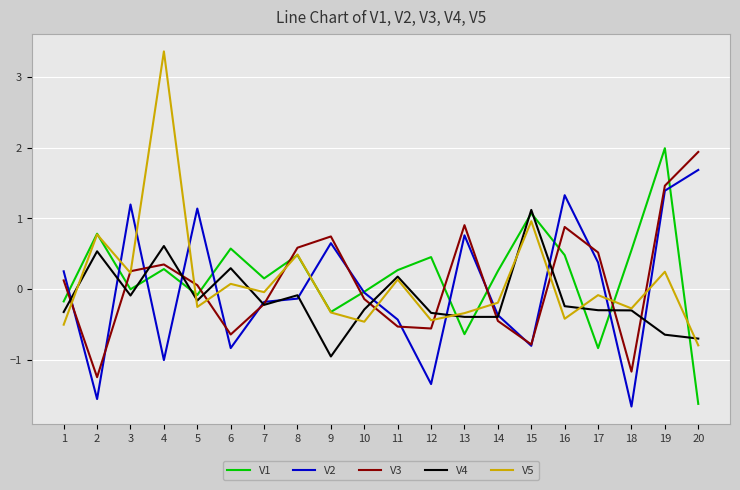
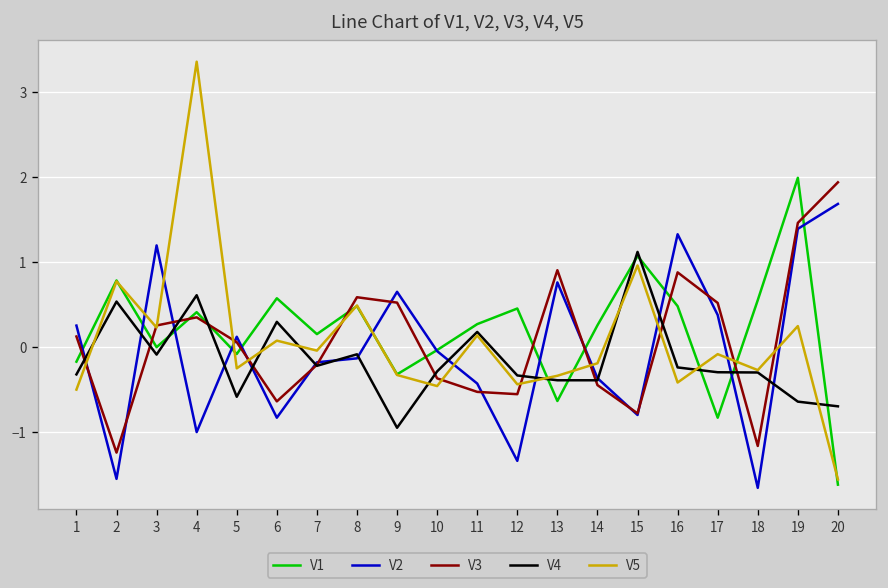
V1, 4: 0.3 -> 0.4
V2, 5: 1.1 -> 0.1
V4, 5: -0.2 -> -0.6
V3, 9: 0.7 -> 0.5
V3, 10: -0.1 -> -0.4
V5, 20: -0.8 -> -1.6
